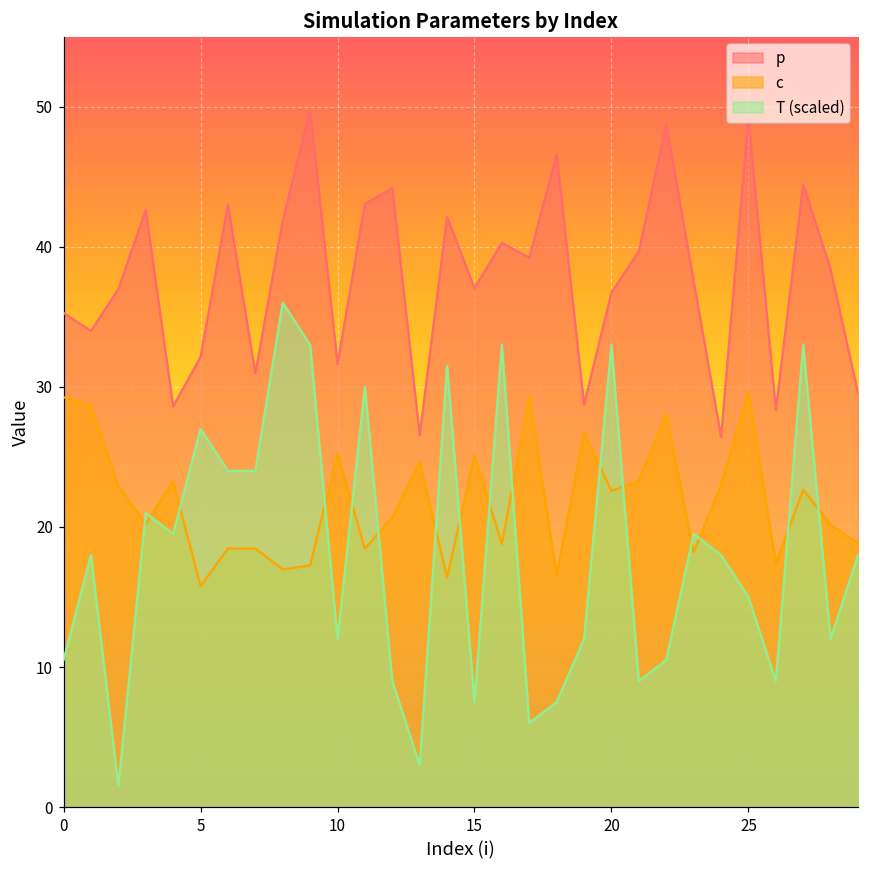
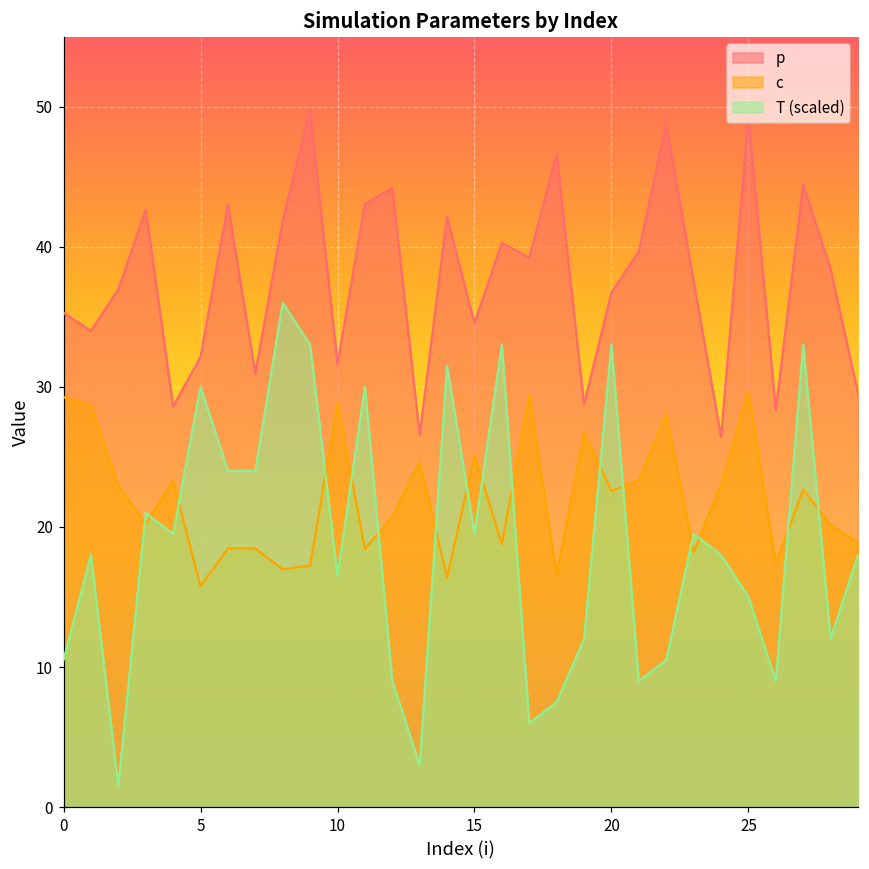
T (scaled), 5: 27.0 -> 30.0
c, 10: 25.2 -> 28.8
T (scaled), 10: 12.0 -> 16.5
p, 15: 37.0 -> 34.5
T (scaled), 15: 7.5 -> 19.5
